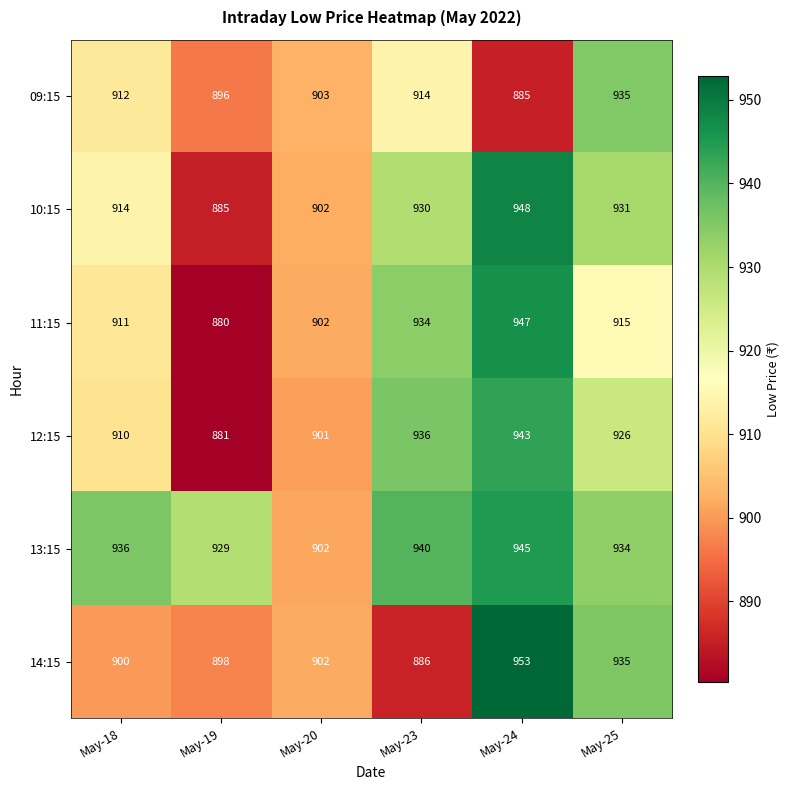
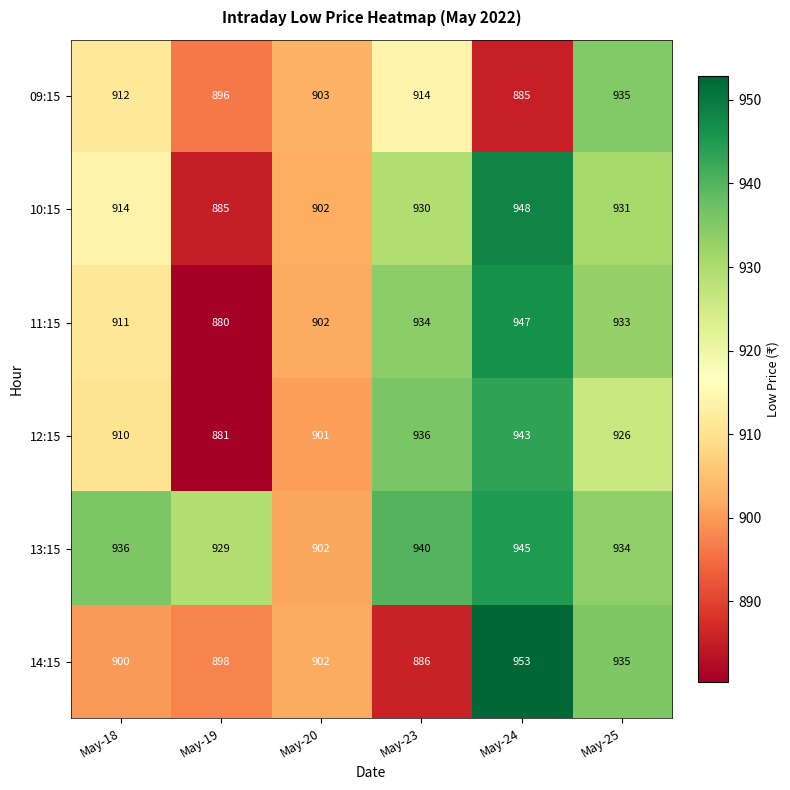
11:15, May-25: 915 -> 933
